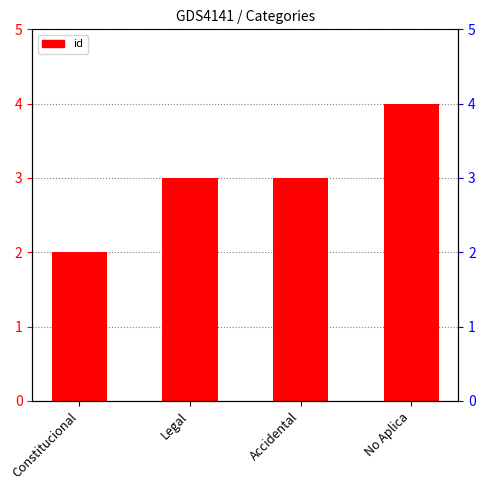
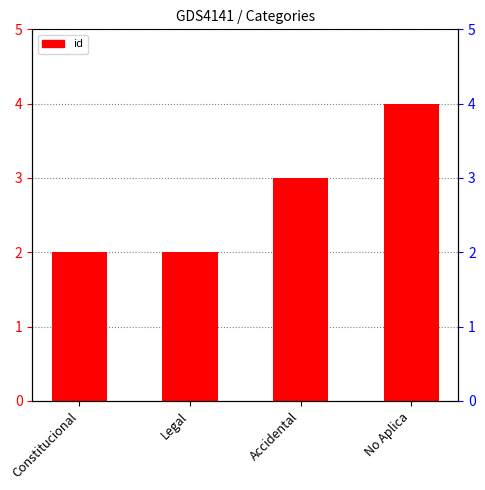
Legal: 3 -> 2
